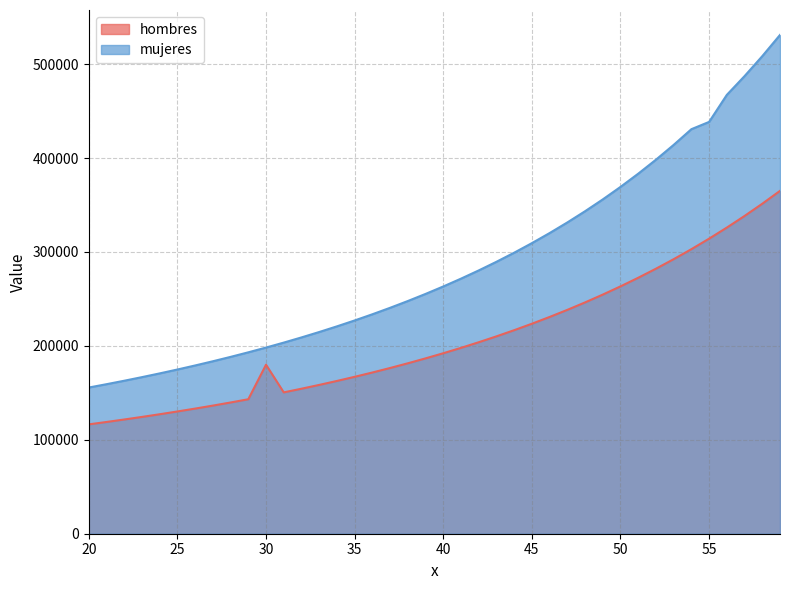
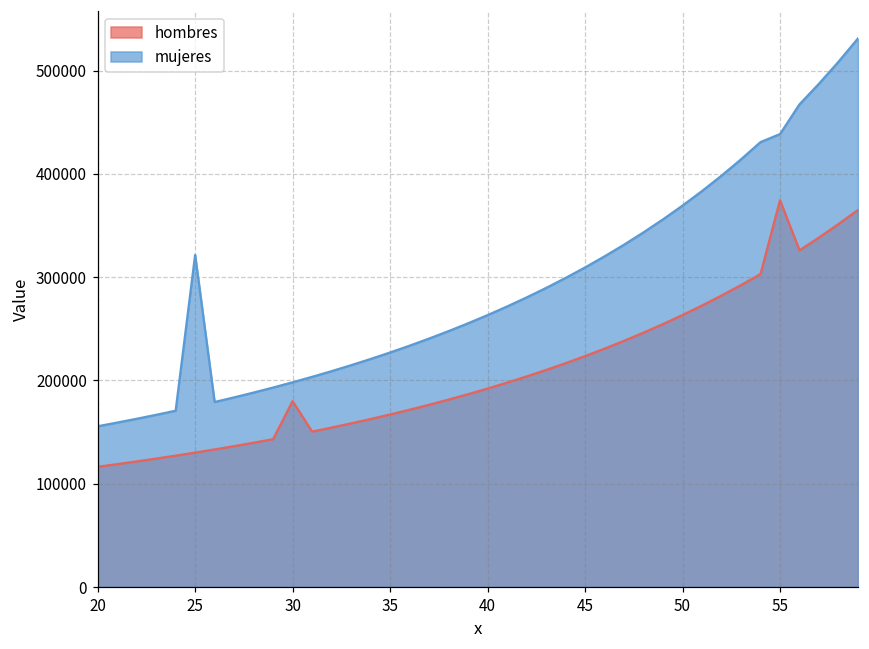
mujeres, 25: 170000 -> 320000
hombres, 55: 310000 -> 370000
